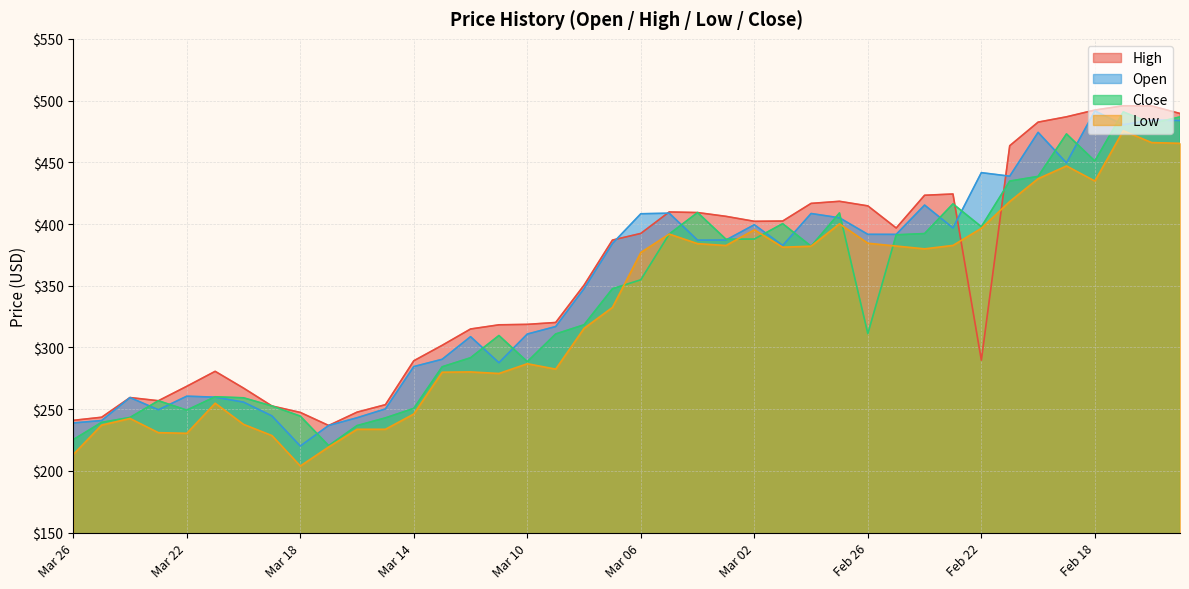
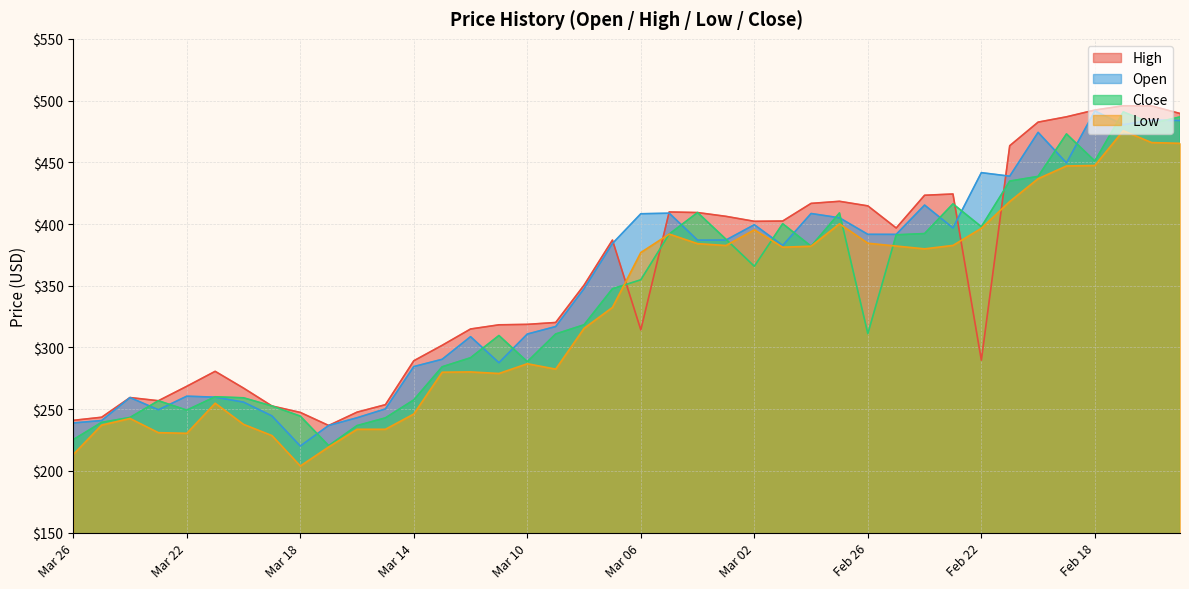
Close, Mar 14: $251 -> $258
High, Mar 06: $392 -> $314
Close, Mar 02: $388 -> $366
Low, Feb 18: $435 -> $447
